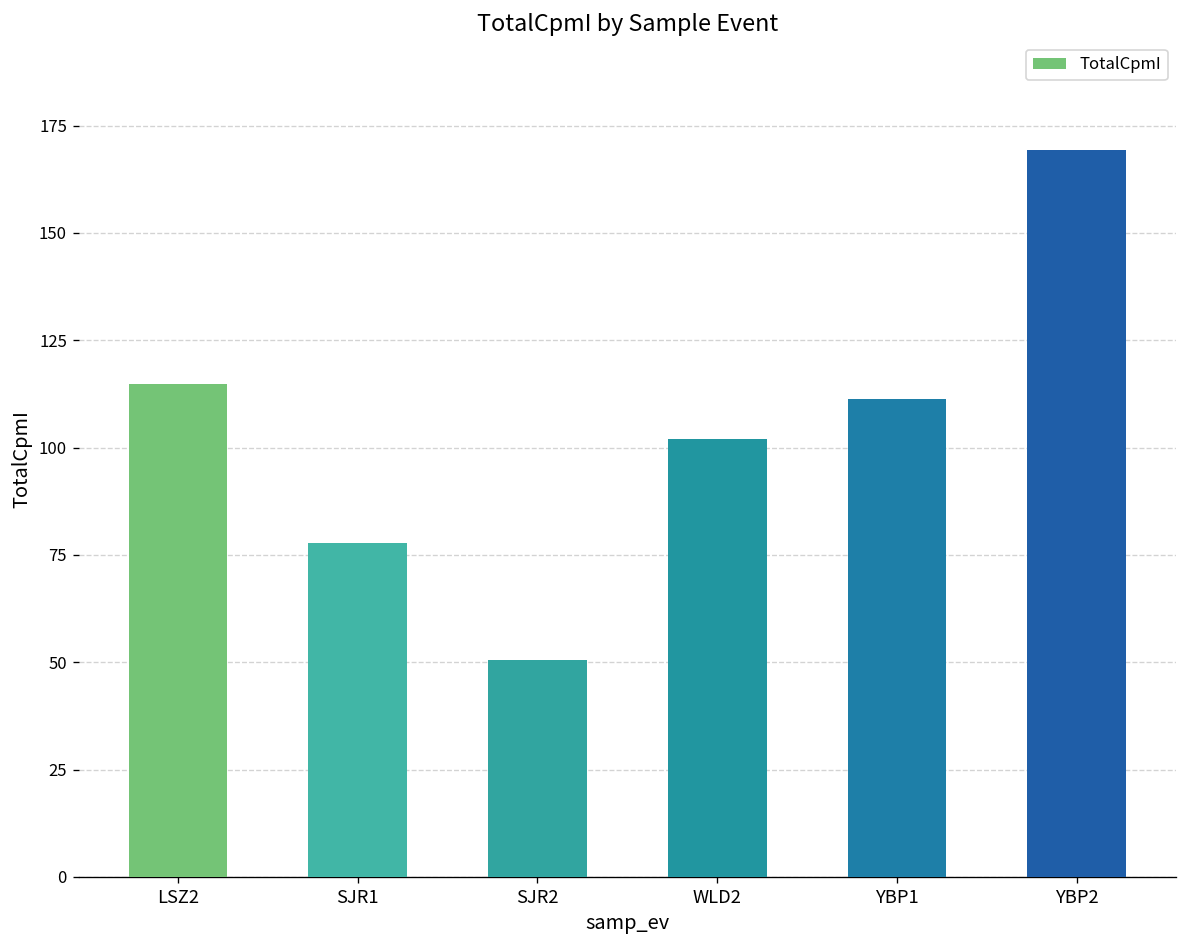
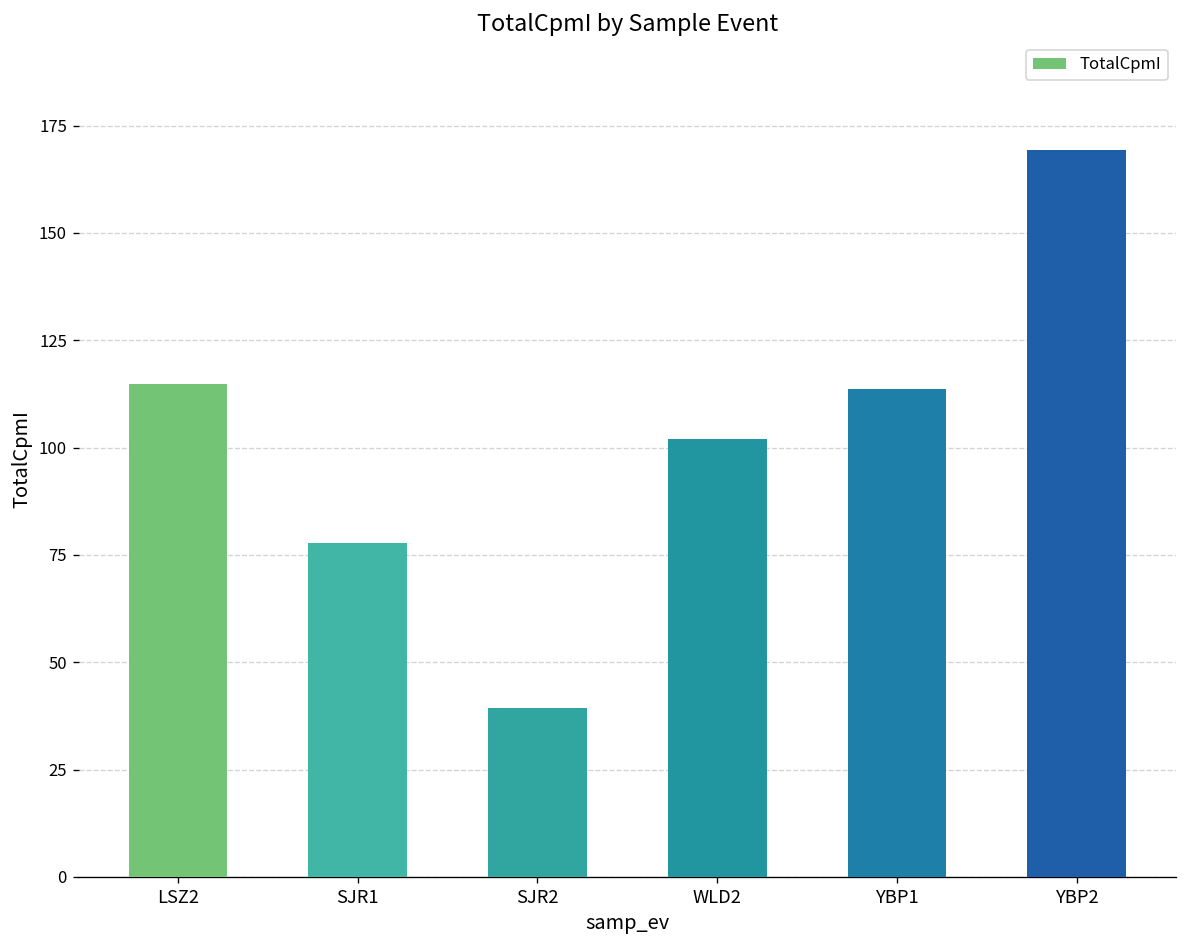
SJR2: 50 -> 39
YBP1: 111 -> 114
